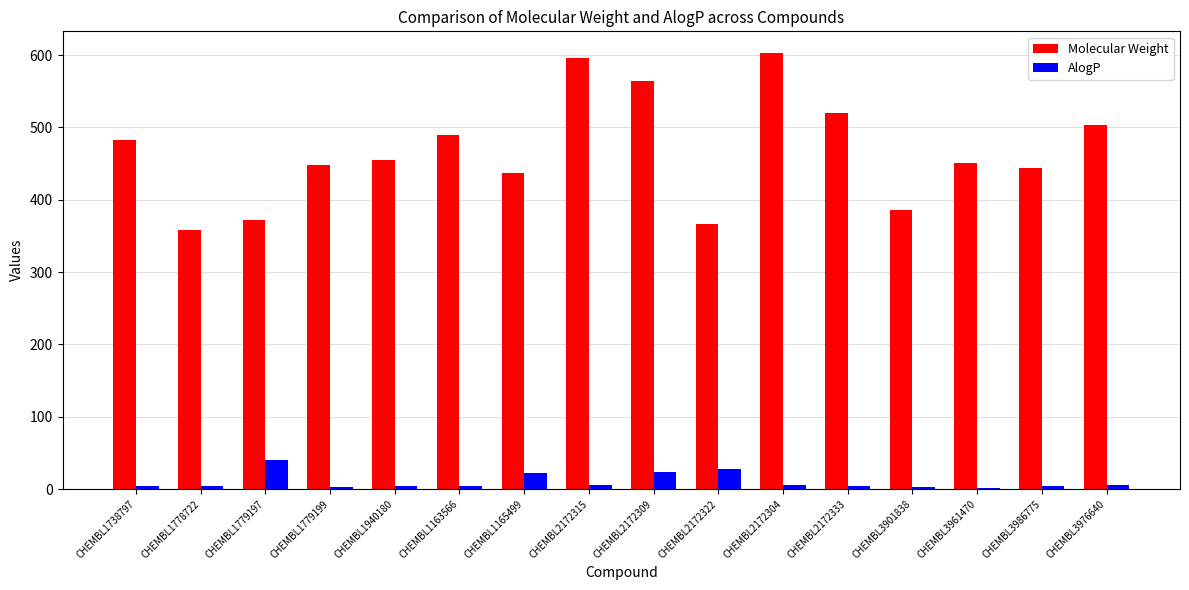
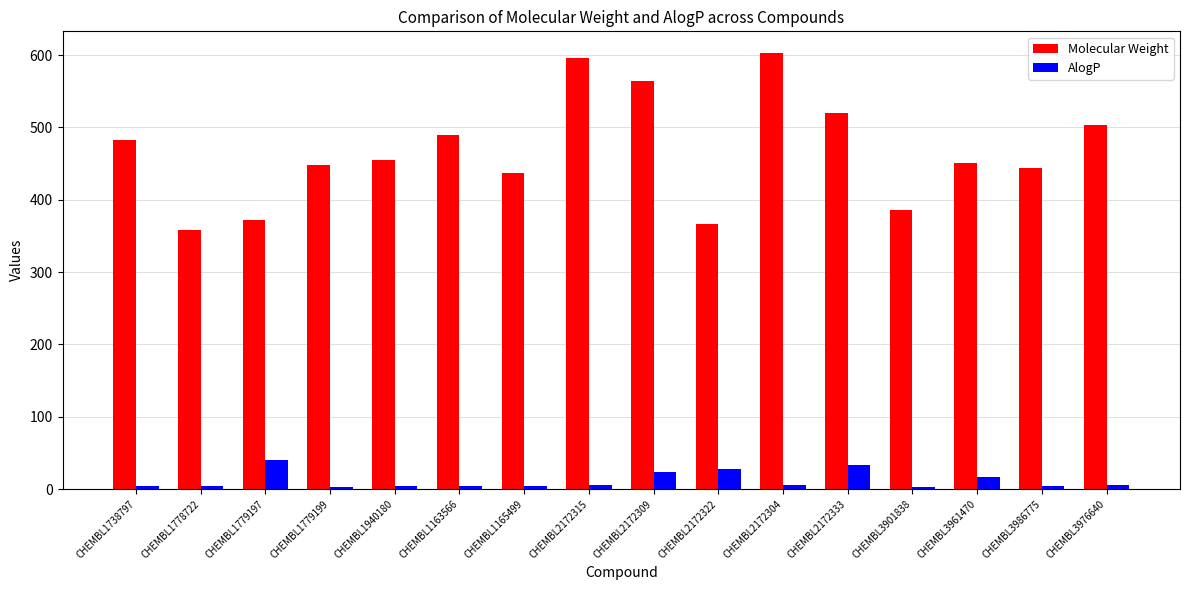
AlogP, CHEMBL1165499: 20 -> 0
AlogP, CHEMBL2172333: 0 -> 30
AlogP, CHEMBL3961470: 0 -> 20
